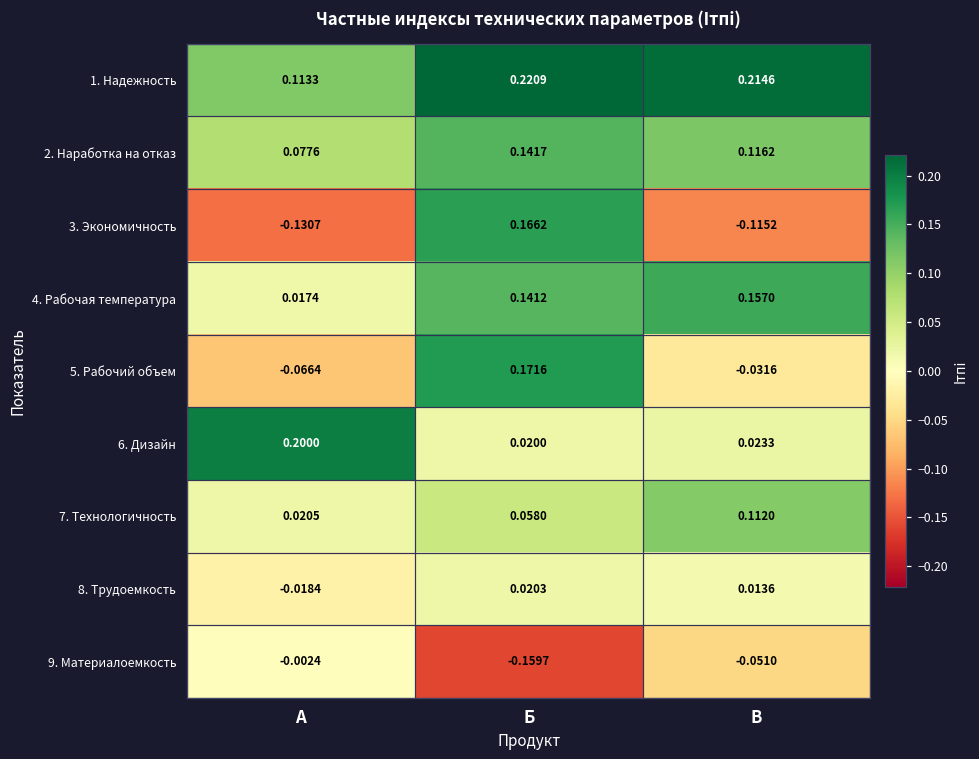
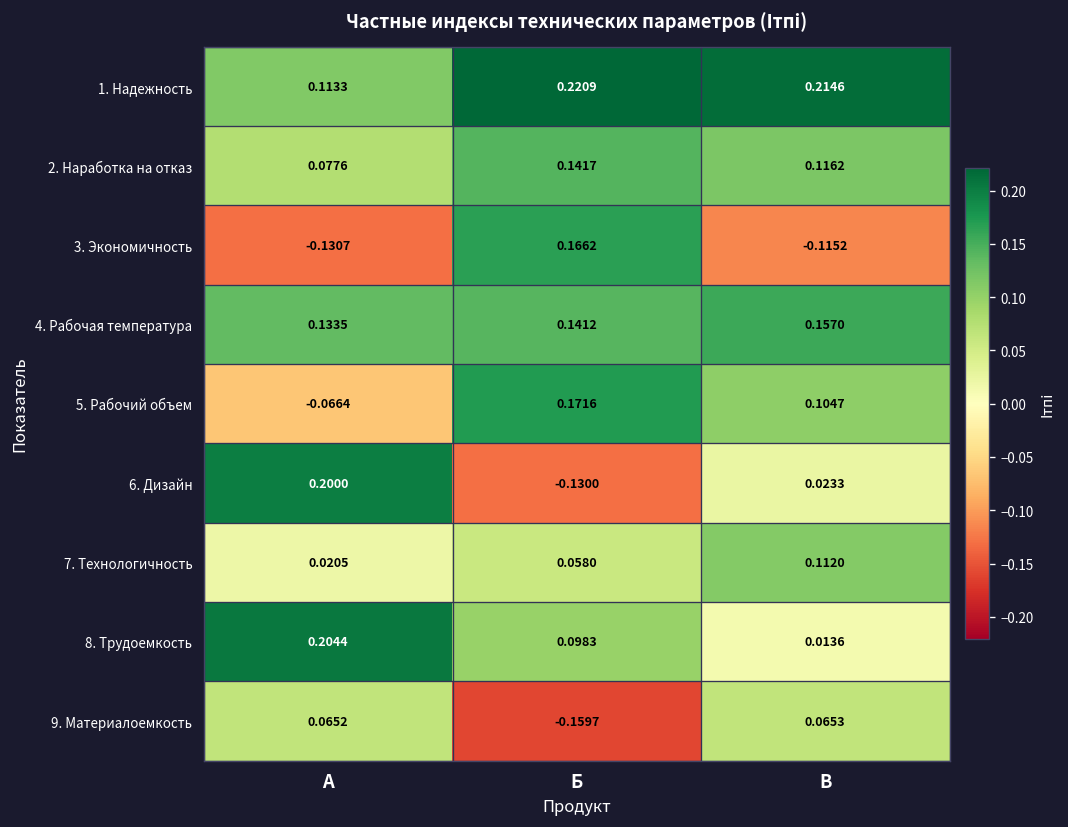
4. Рабочая температура, А: 0.0174 -> 0.1335
5. Рабочий объем, В: -0.0316 -> 0.1047
6. Дизайн, Б: 0.0200 -> -0.1300
8. Трудоемкость, А: -0.0184 -> 0.2044
8. Трудоемкость, Б: 0.0203 -> 0.0983
9. Материалоемкость, А: -0.0024 -> 0.0652
9. Материалоемкость, В: -0.0510 -> 0.0653
